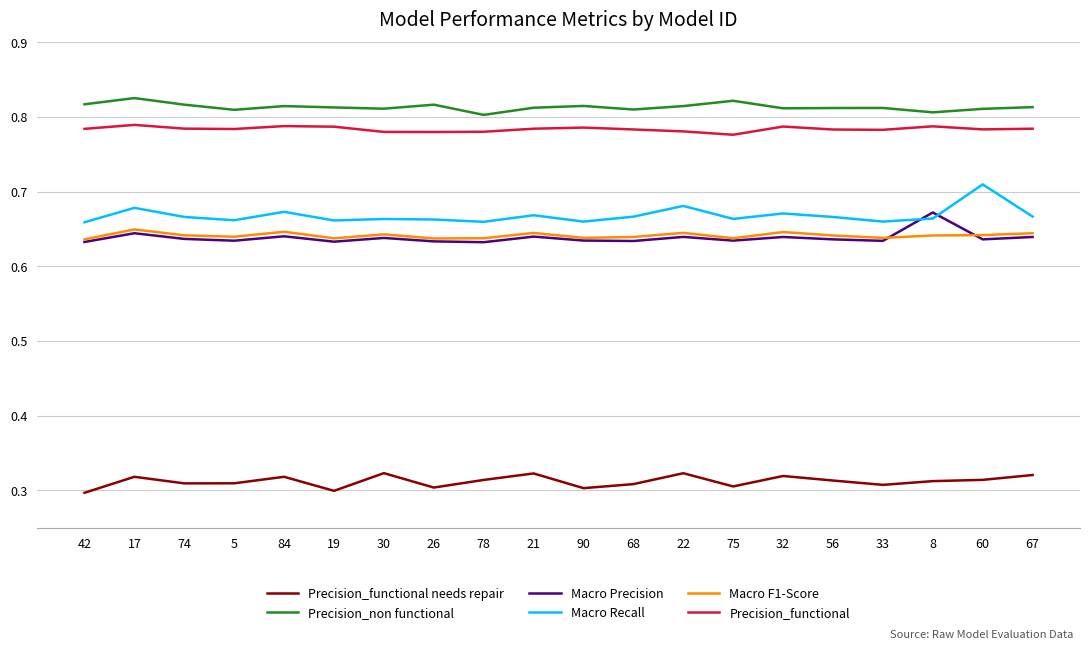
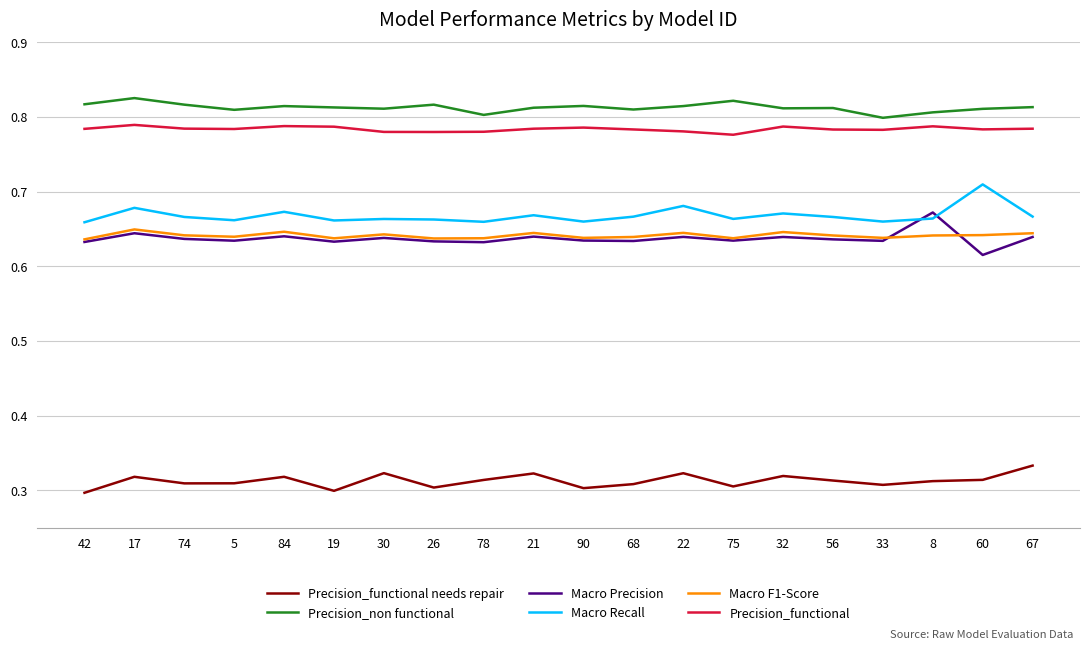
Precision_non functional, 33: 0.81 -> 0.80
Macro Precision, 60: 0.64 -> 0.62
Precision_functional needs repair, 67: 0.32 -> 0.33
